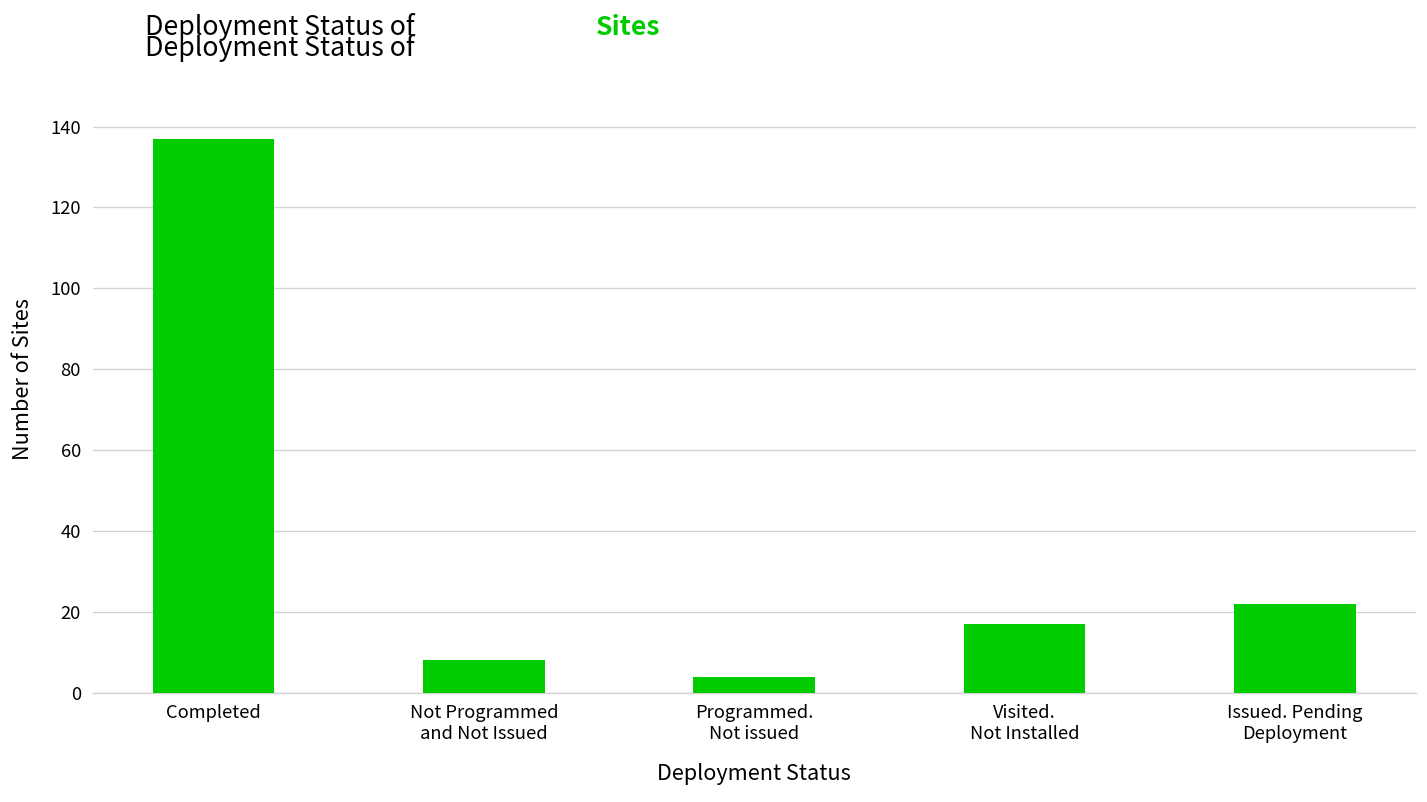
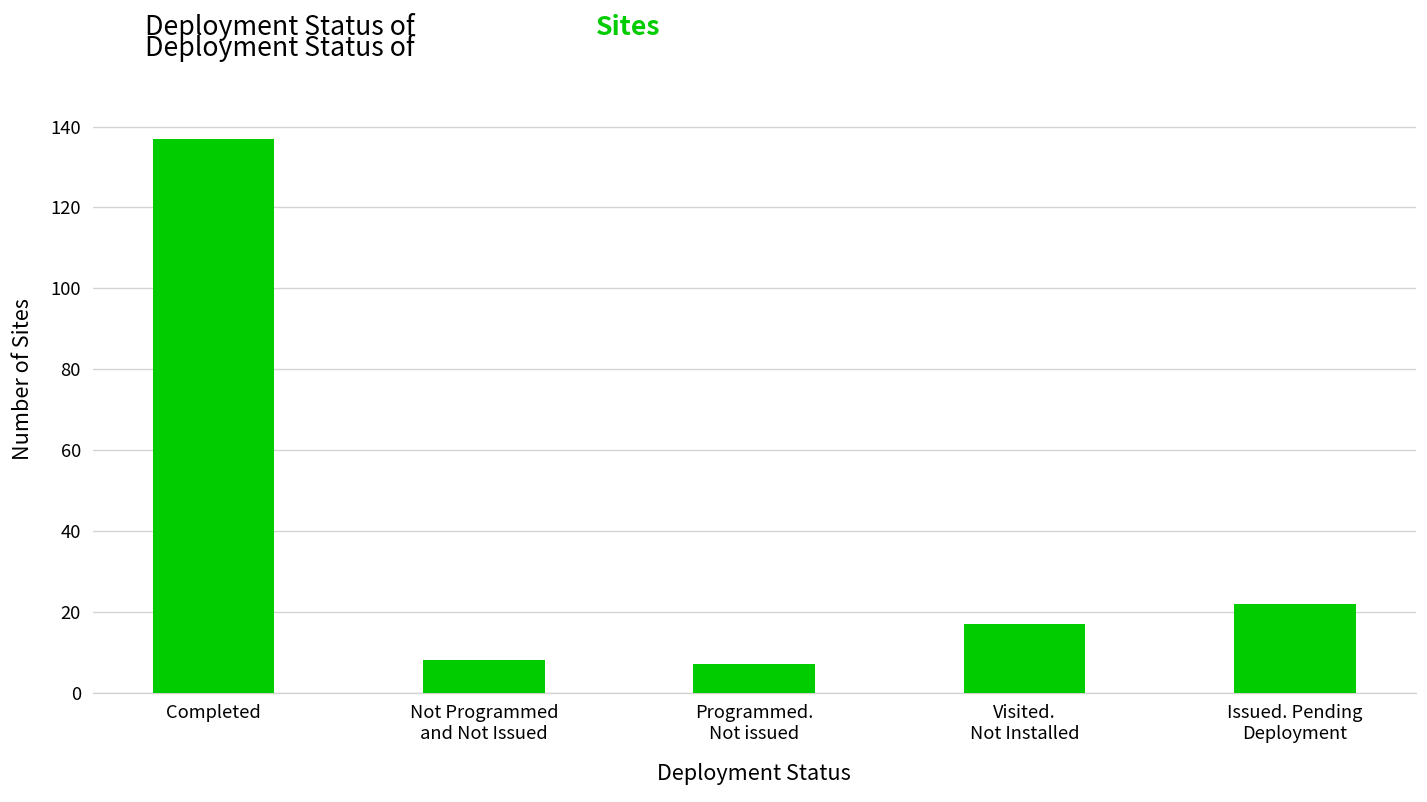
Programmed. Not issued: 4 -> 7
